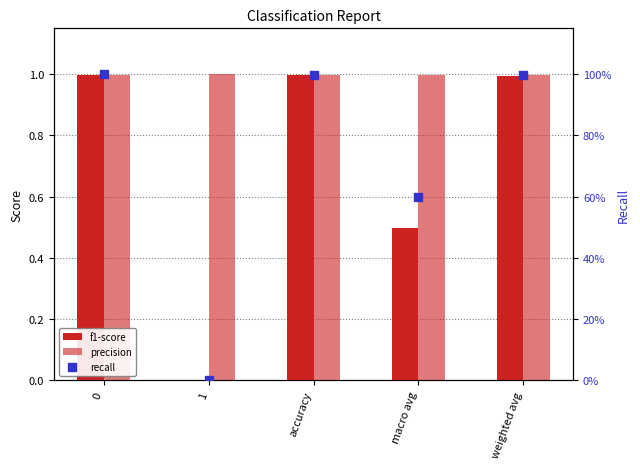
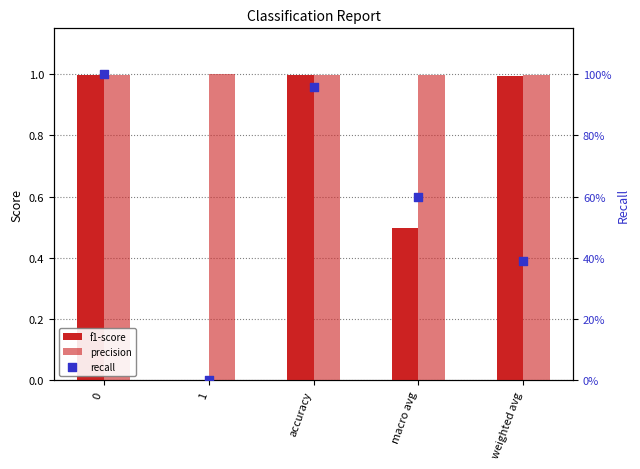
recall, accuracy: 100% -> 96%
recall, weighted avg: 100% -> 39%
